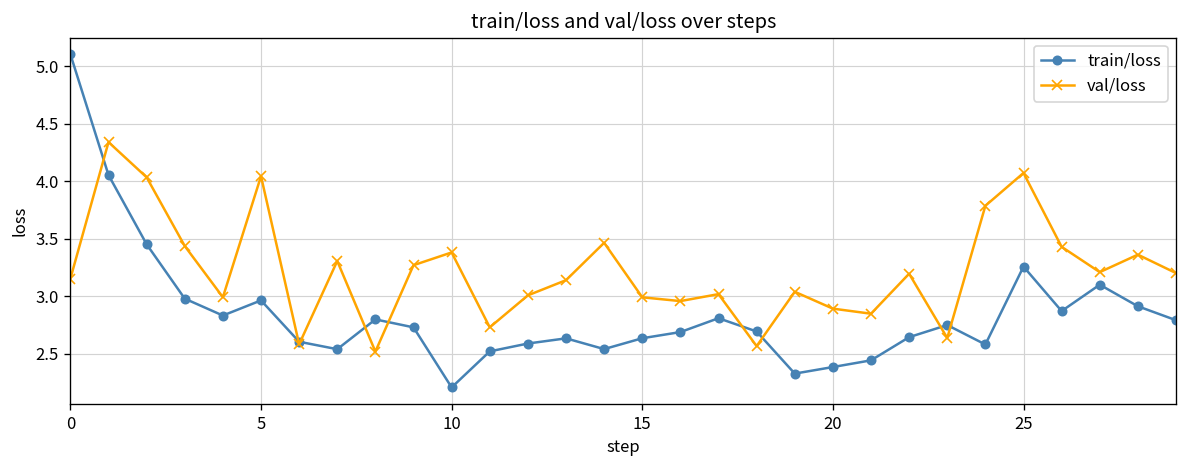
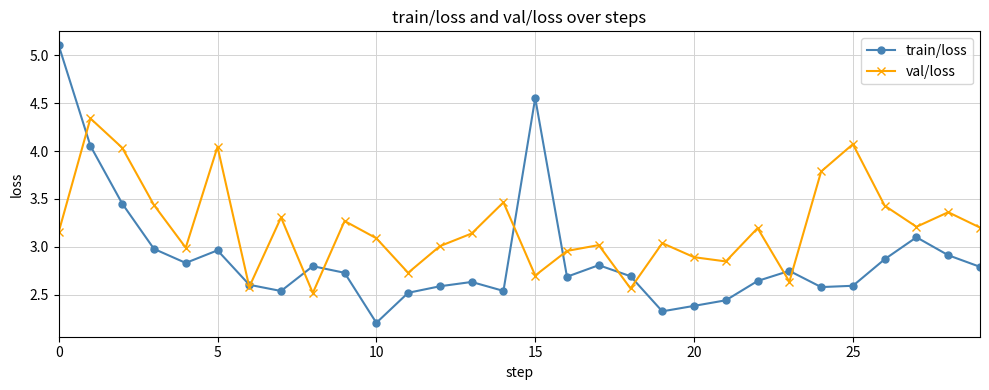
val/loss, 10: 3.4 -> 3.1
train/loss, 15: 2.6 -> 4.6
val/loss, 15: 3.0 -> 2.7
train/loss, 25: 3.3 -> 2.6
